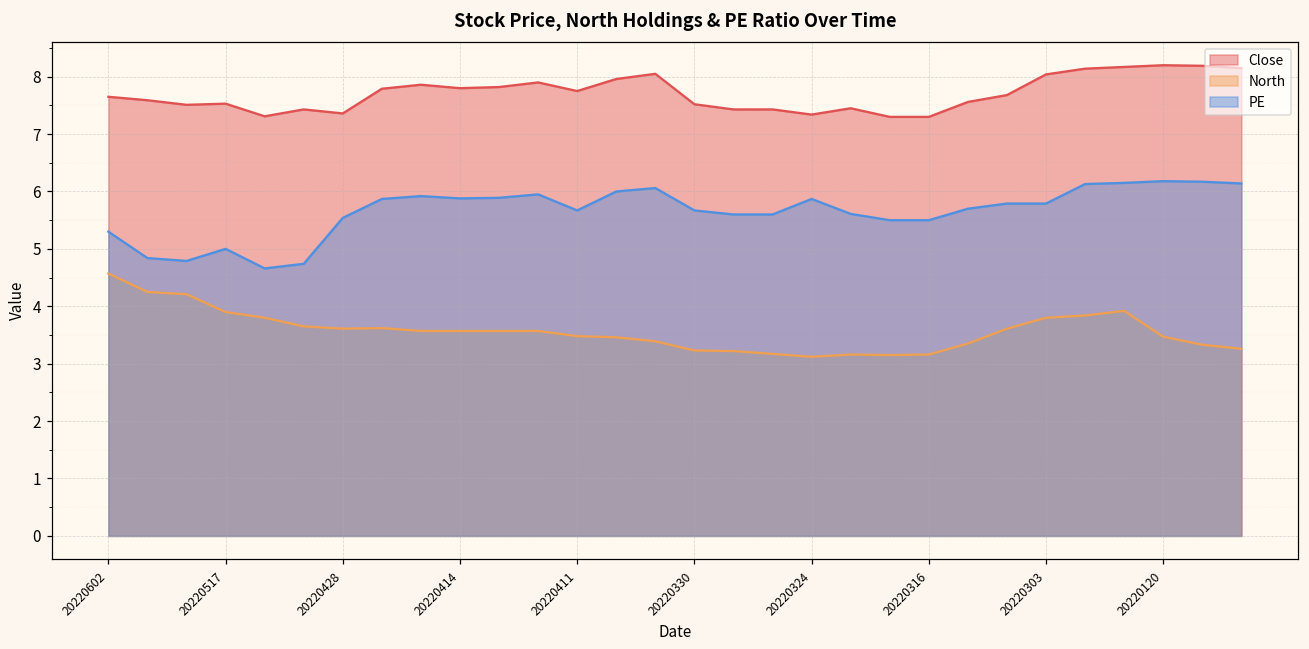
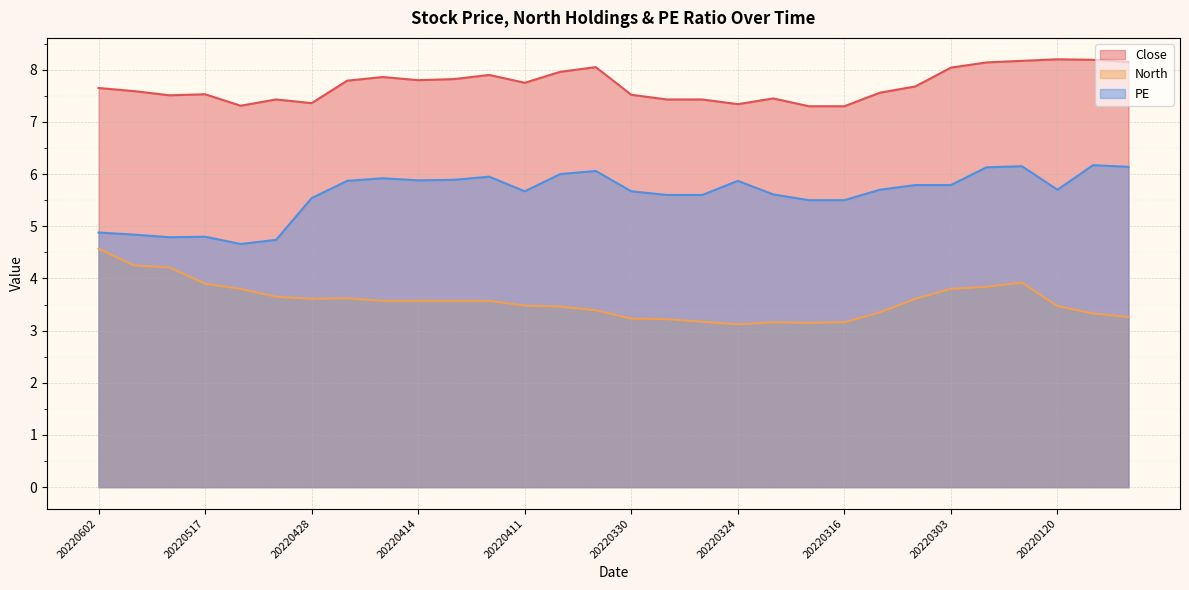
PE, 20220602: 5.3 -> 4.9
PE, 20220517: 5.0 -> 4.8
PE, 20220120: 6.2 -> 5.7
